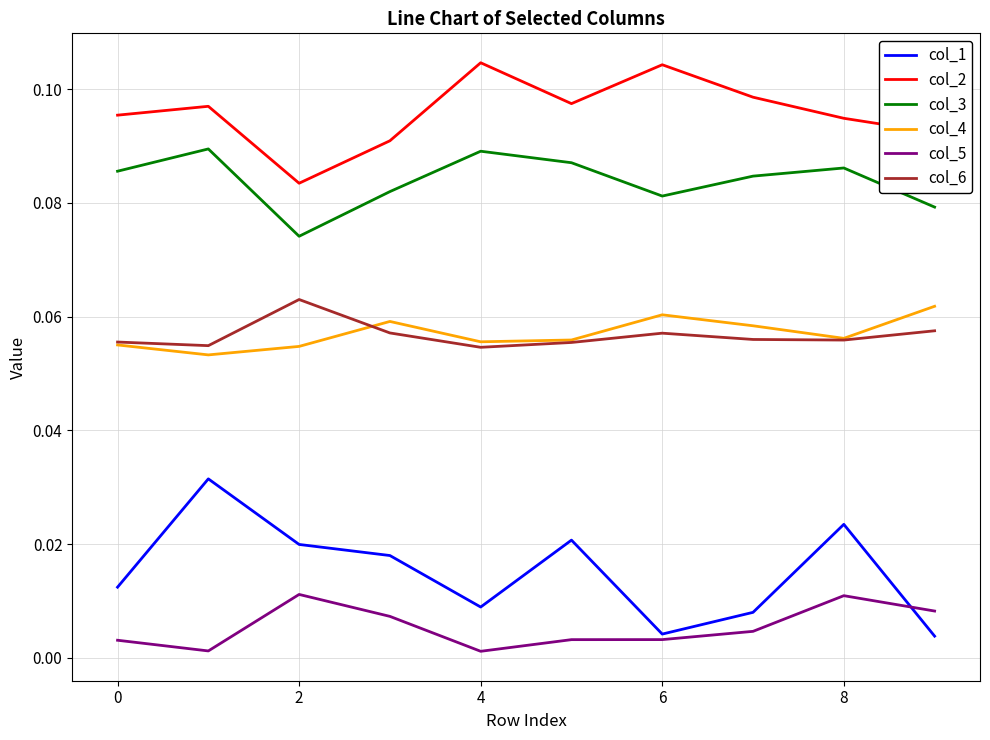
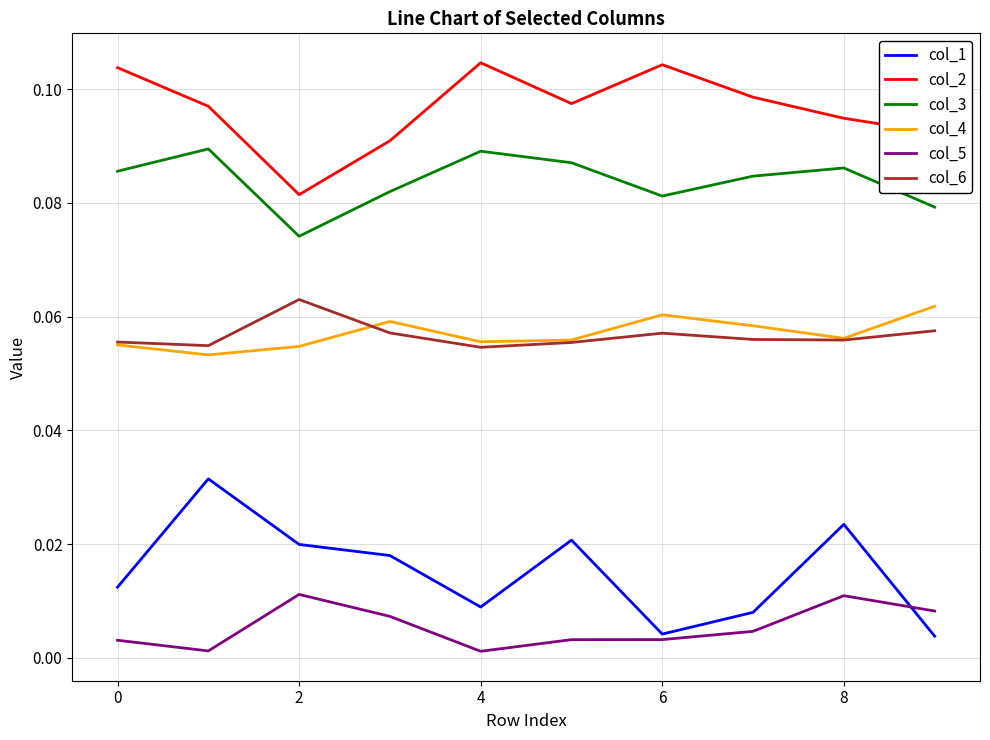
col_2, 0: 0.095 -> 0.104
col_2, 2: 0.083 -> 0.081
